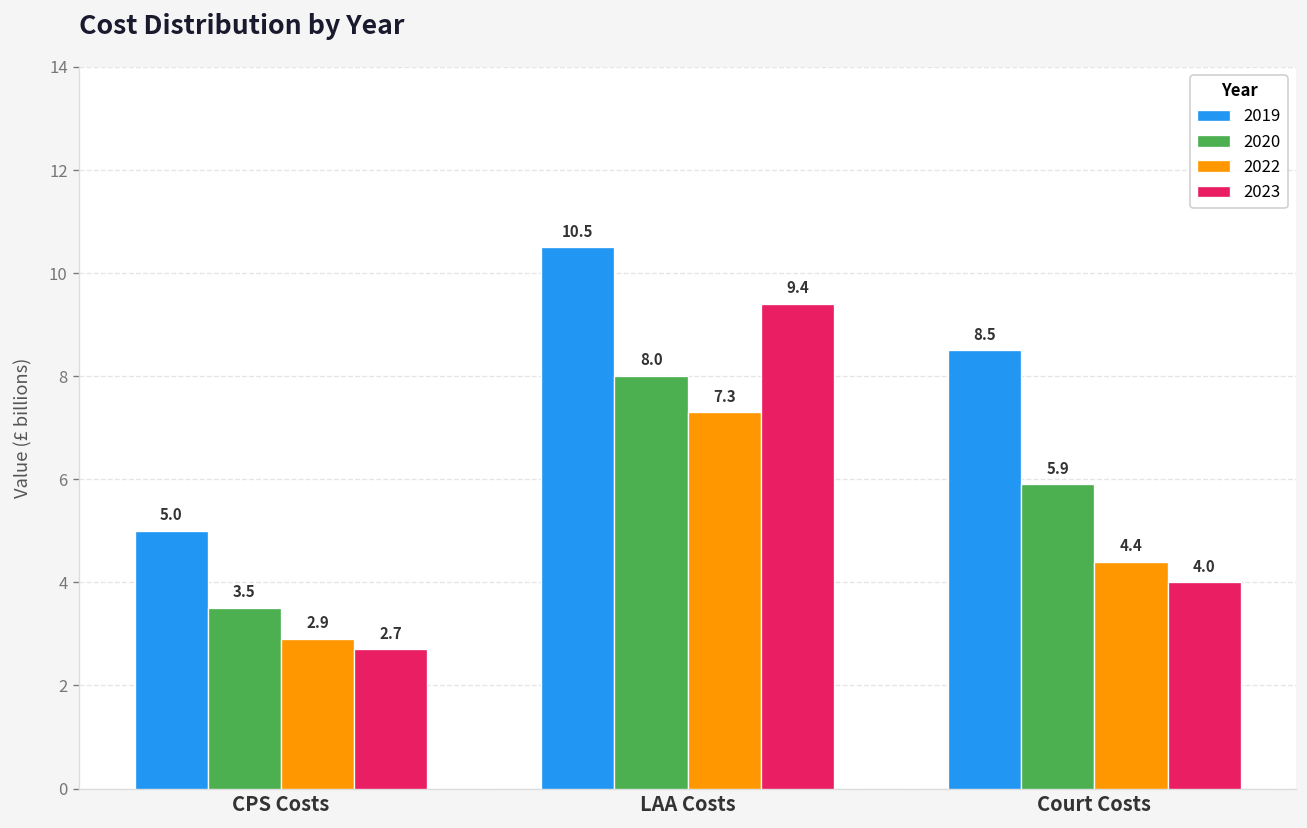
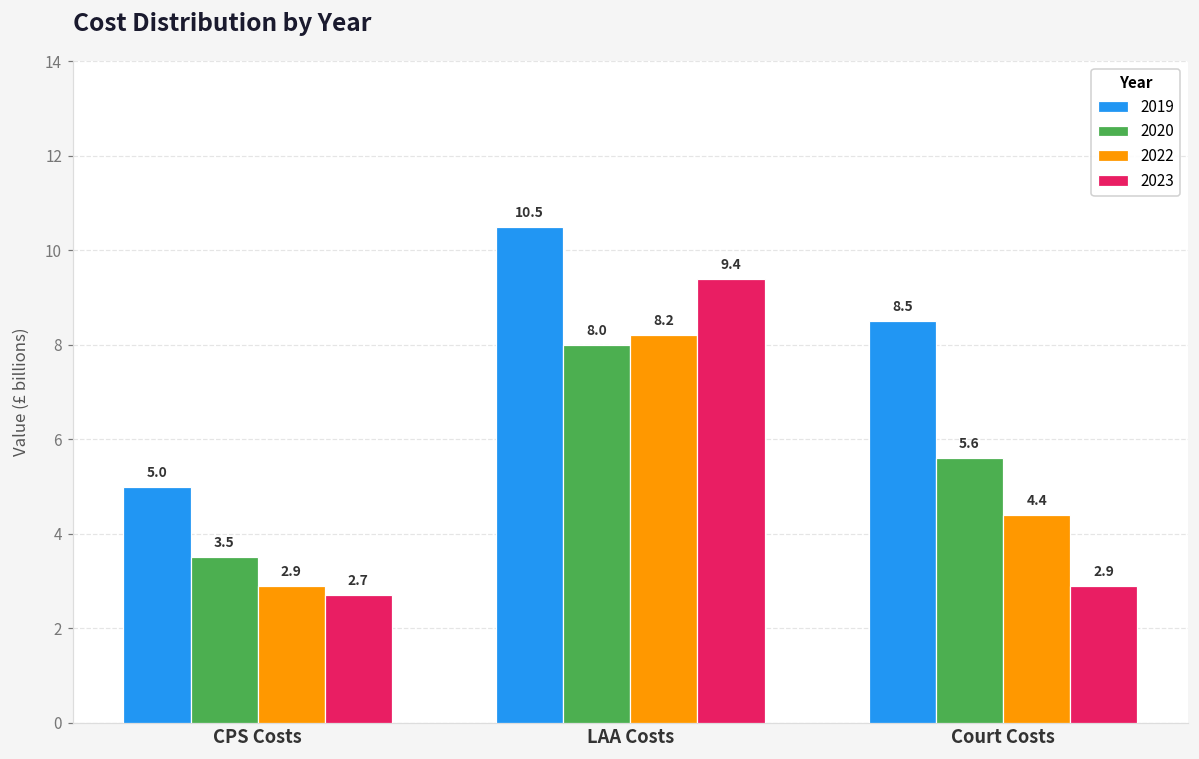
2022, LAA Costs: 7.3 -> 8.2
2020, Court Costs: 5.9 -> 5.6
2023, Court Costs: 4.0 -> 2.9
